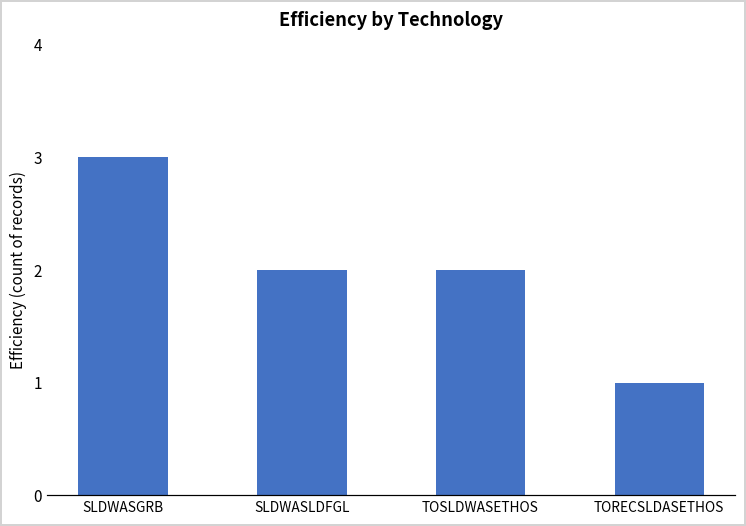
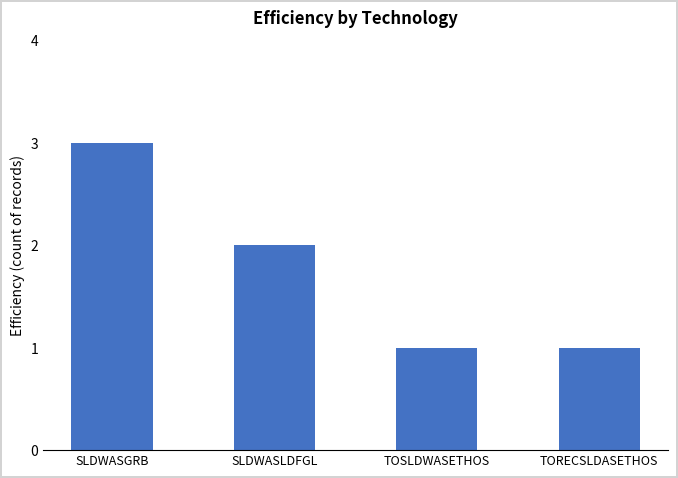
TOSLDWASETHOS: 2 -> 1
